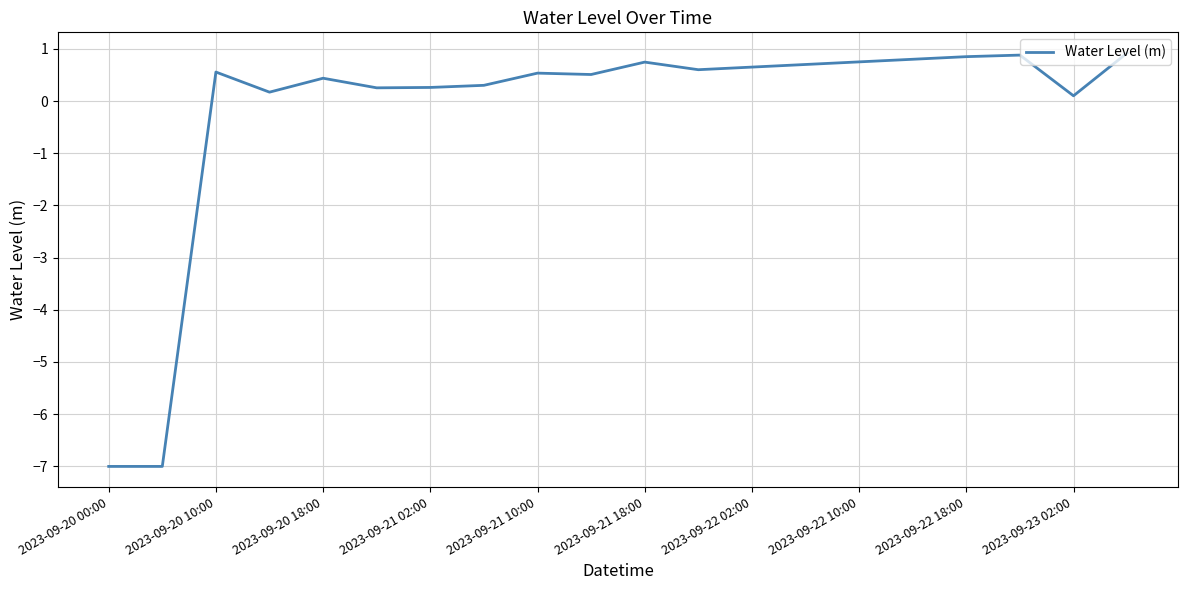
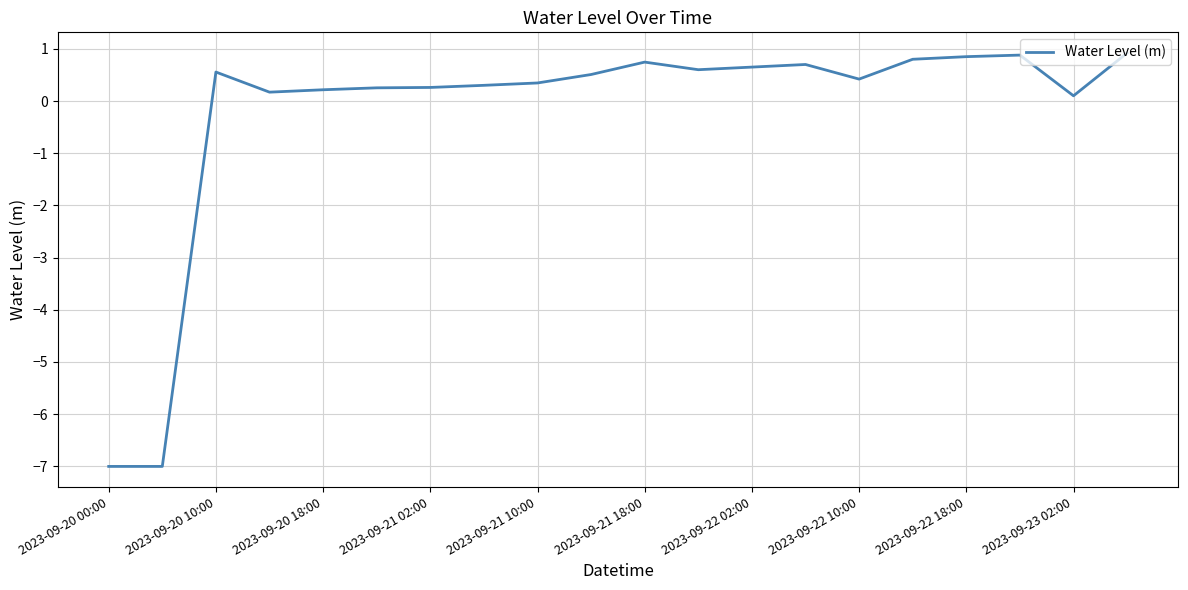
2023-09-20 18:00: 0.4 -> 0.2
2023-09-21 10:00: 0.5 -> 0.3
2023-09-22 10:00: 0.8 -> 0.4
